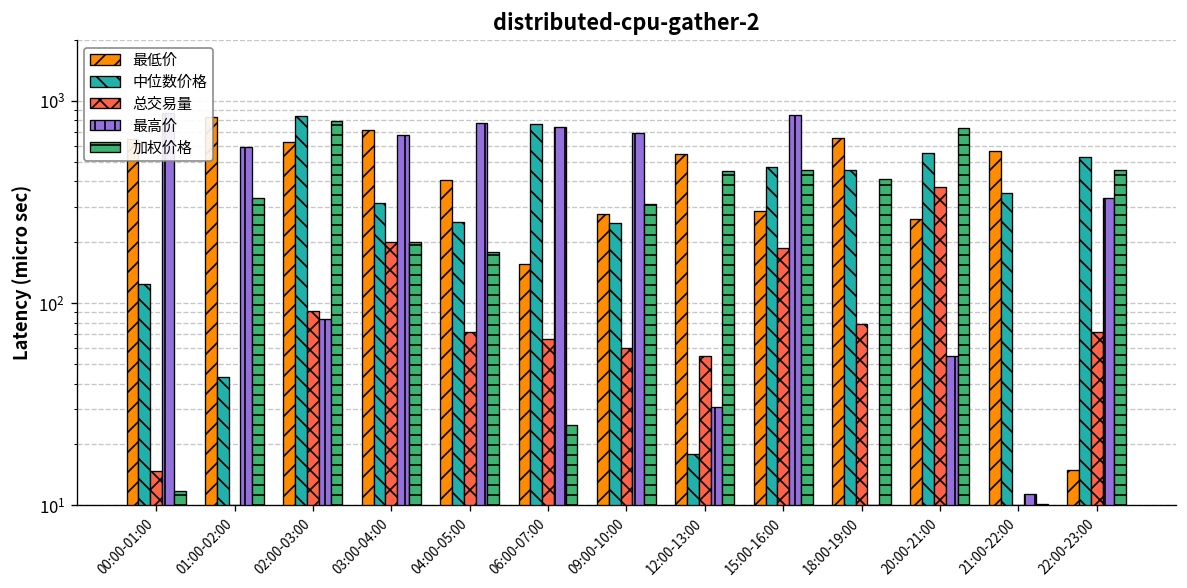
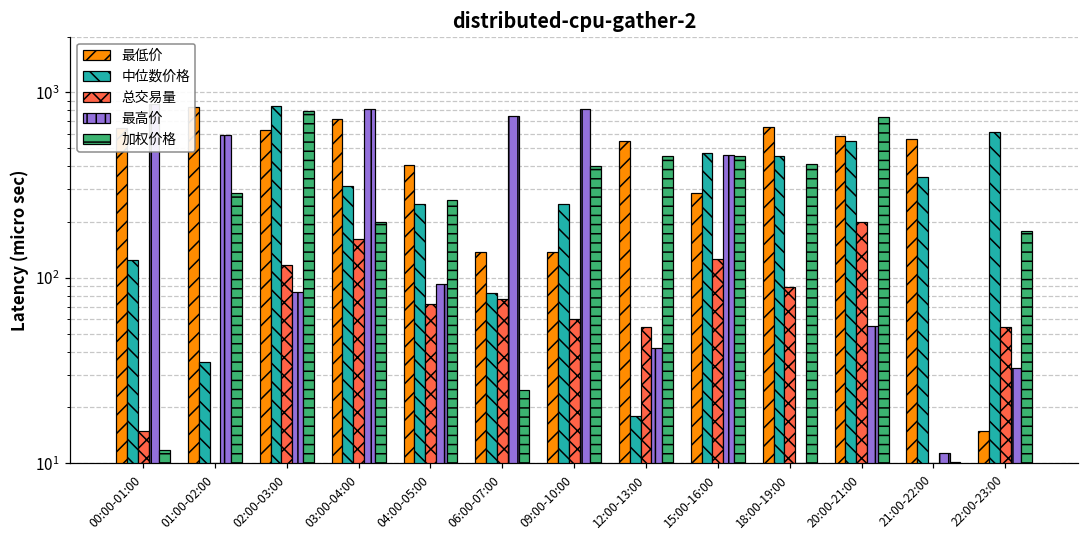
中位数价格, 01:00-02:00: 43 -> 35
加权价格, 01:00-02:00: 330 -> 290
总交易量, 02:00-03:00: 90 -> 120
总交易量, 03:00-04:00: 200 -> 160
最高价, 03:00-04:00: 680 -> 800
最高价, 04:00-05:00: 800 -> 90
加权价格, 04:00-05:00: 180 -> 260
最低价, 06:00-07:00: 160 -> 140
中位数价格, 06:00-07:00: 800 -> 80
总交易量, 06:00-07:00: 67 -> 80
最低价, 09:00-10:00: 280 -> 140
最高价, 09:00-10:00: 690 -> 800
加权价格, 09:00-10:00: 310 -> 400
最高价, 12:00-13:00: 31 -> 42
总交易量, 15:00-16:00: 190 -> 130
最高价, 15:00-16:00: 800 -> 460
总交易量, 18:00-19:00: 80 -> 90
最低价, 20:00-21:00: 260 -> 580
总交易量, 20:00-21:00: 380 -> 200
中位数价格, 22:00-23:00: 530 -> 610
总交易量, 22:00-23:00: 72 -> 54
最高价, 22:00-23:00: 330 -> 33
加权价格, 22:00-23:00: 450 -> 180
